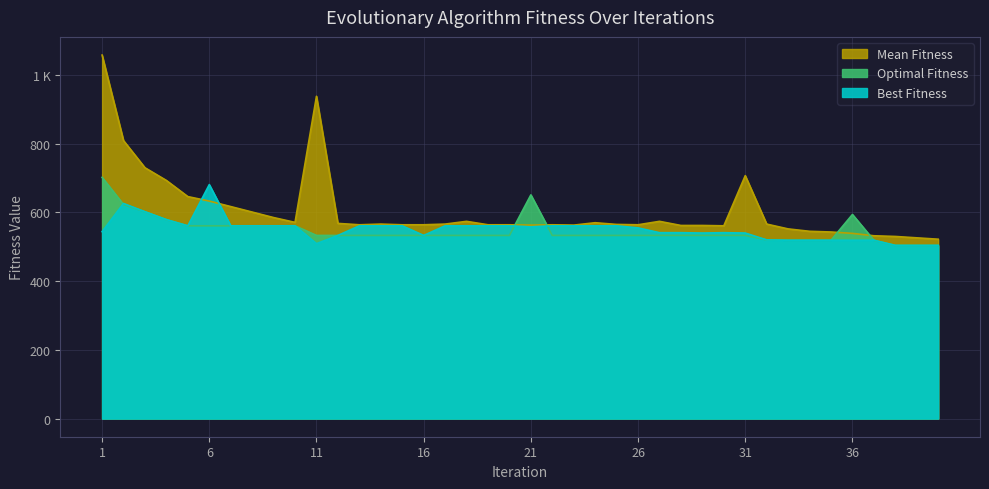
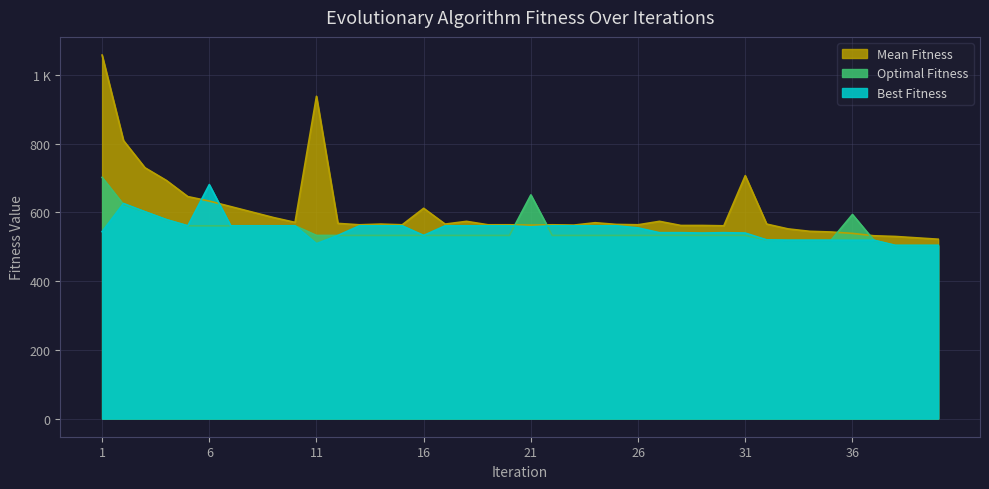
Mean Fitness, 16: 560 -> 610
